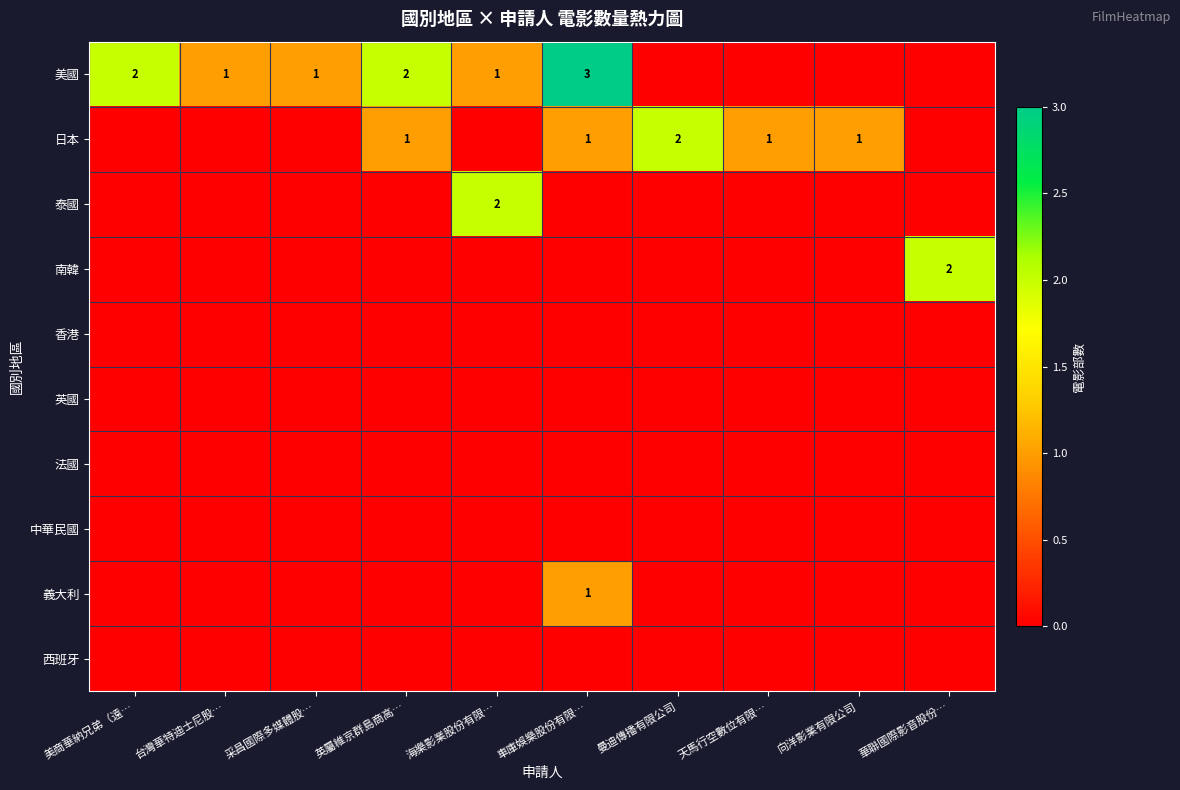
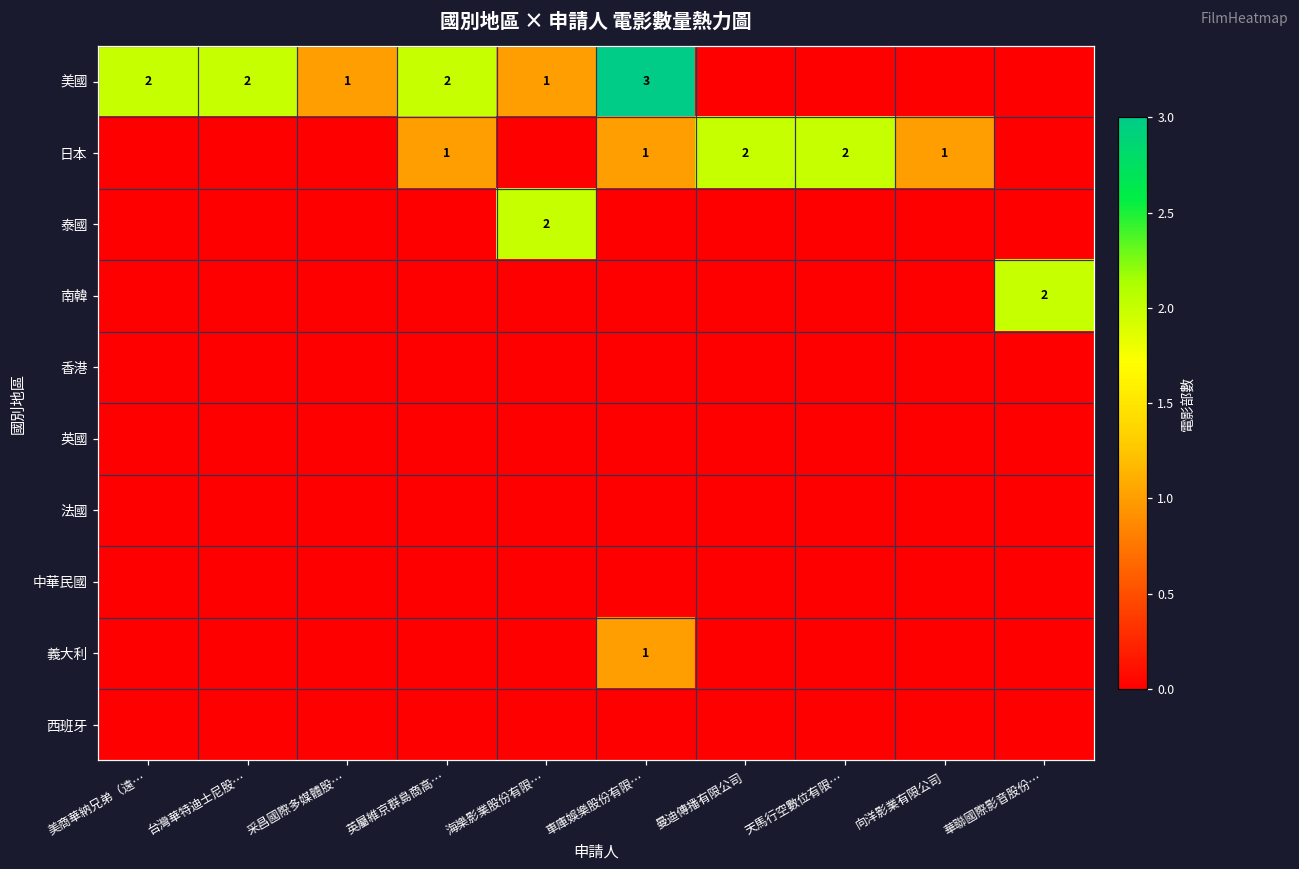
美國, 台灣華特迪士尼股…: 1 -> 2
日本, 天馬行空數位有限…: 1 -> 2
